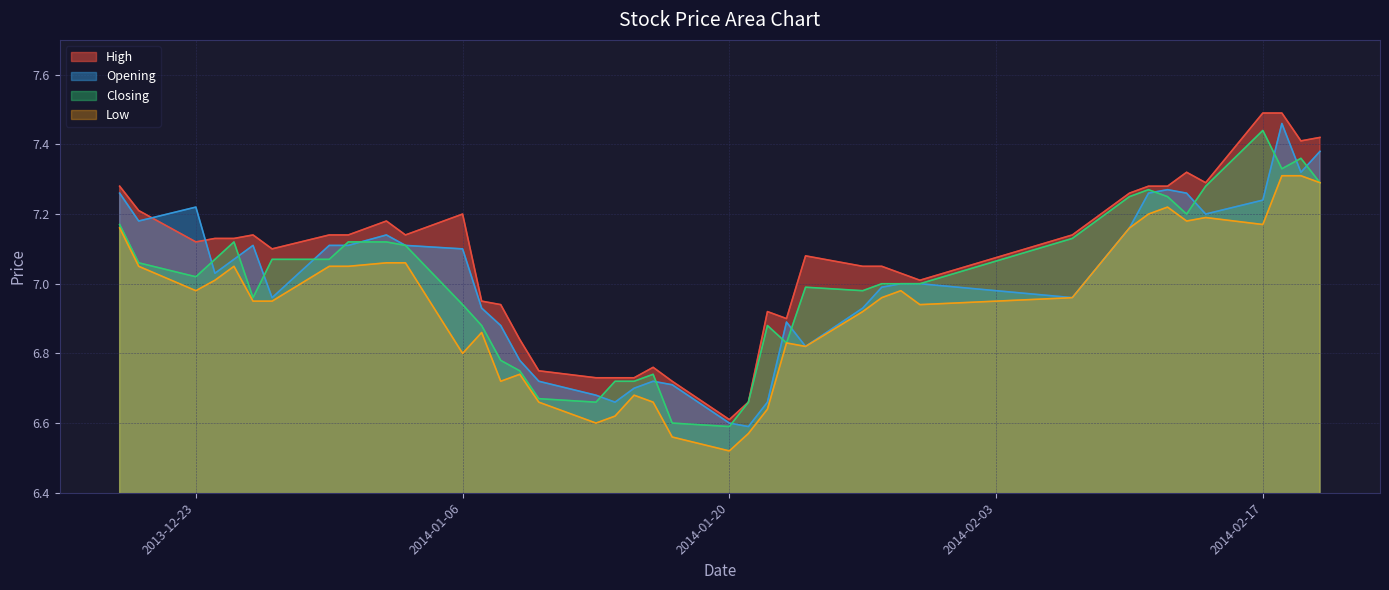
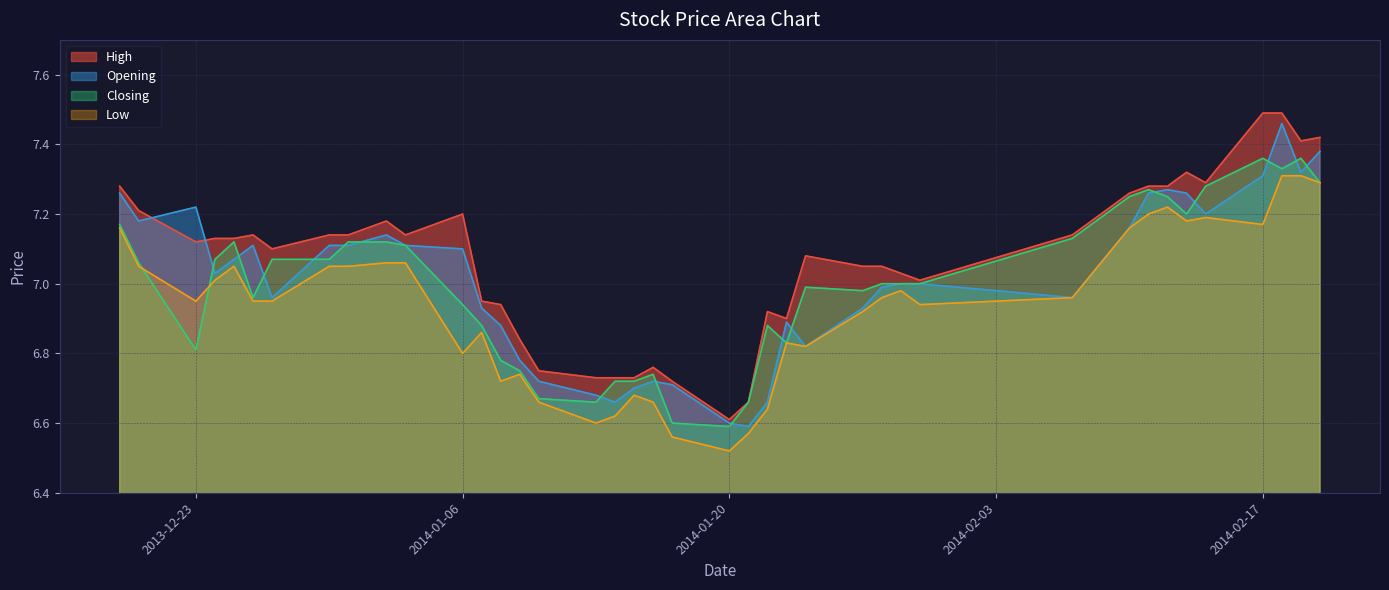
Closing, 2013-12-23: 7.02 -> 6.81
Low, 2013-12-23: 6.98 -> 6.95
Opening, 2014-02-17: 7.24 -> 7.31
Closing, 2014-02-17: 7.44 -> 7.36
